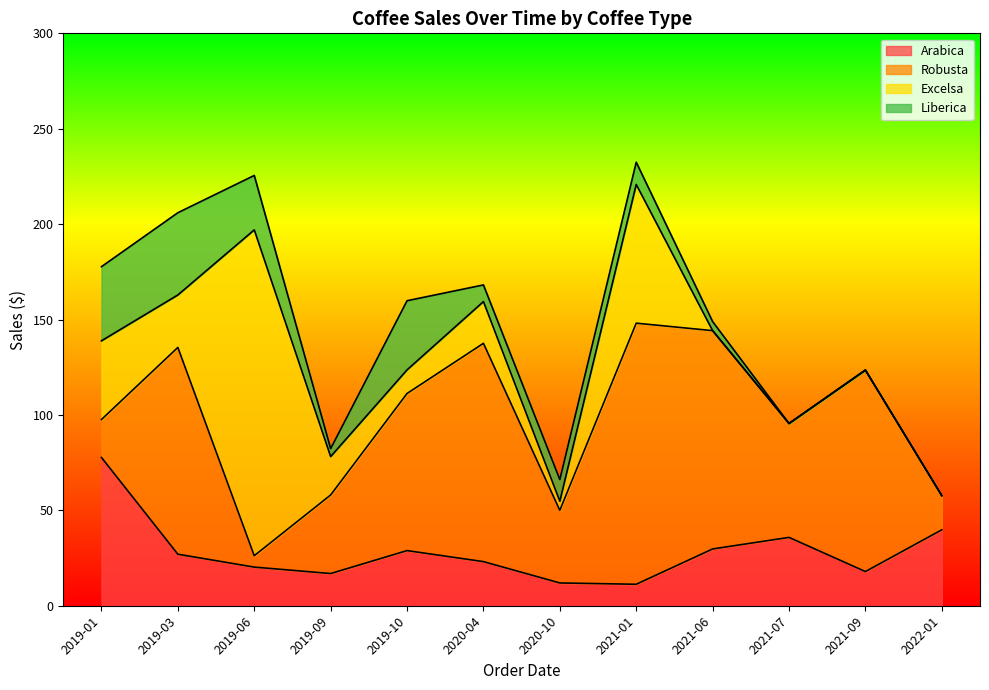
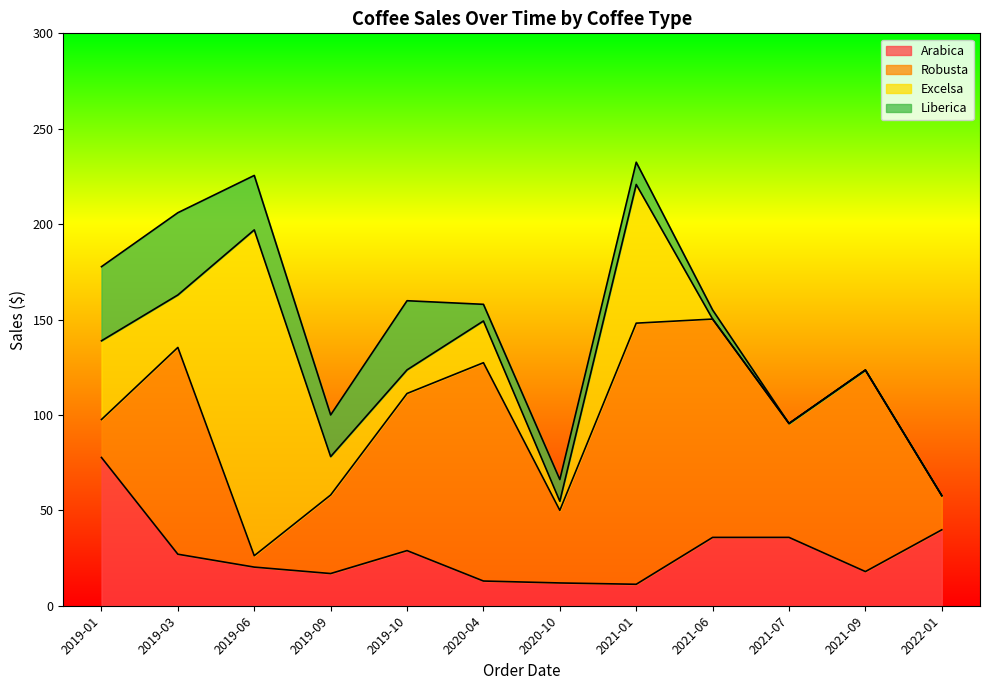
Liberica, 2019-09: 4 -> 22
Arabica, 2020-04: 23 -> 13
Arabica, 2021-06: 30 -> 36
